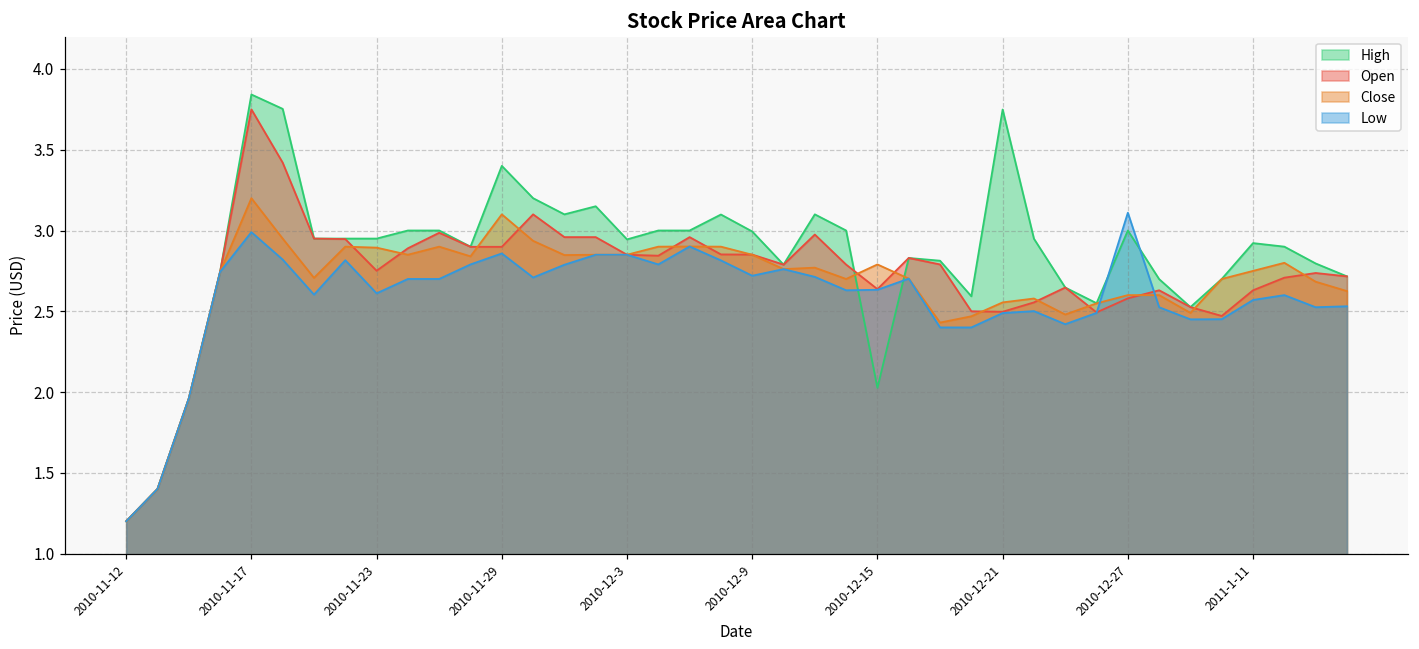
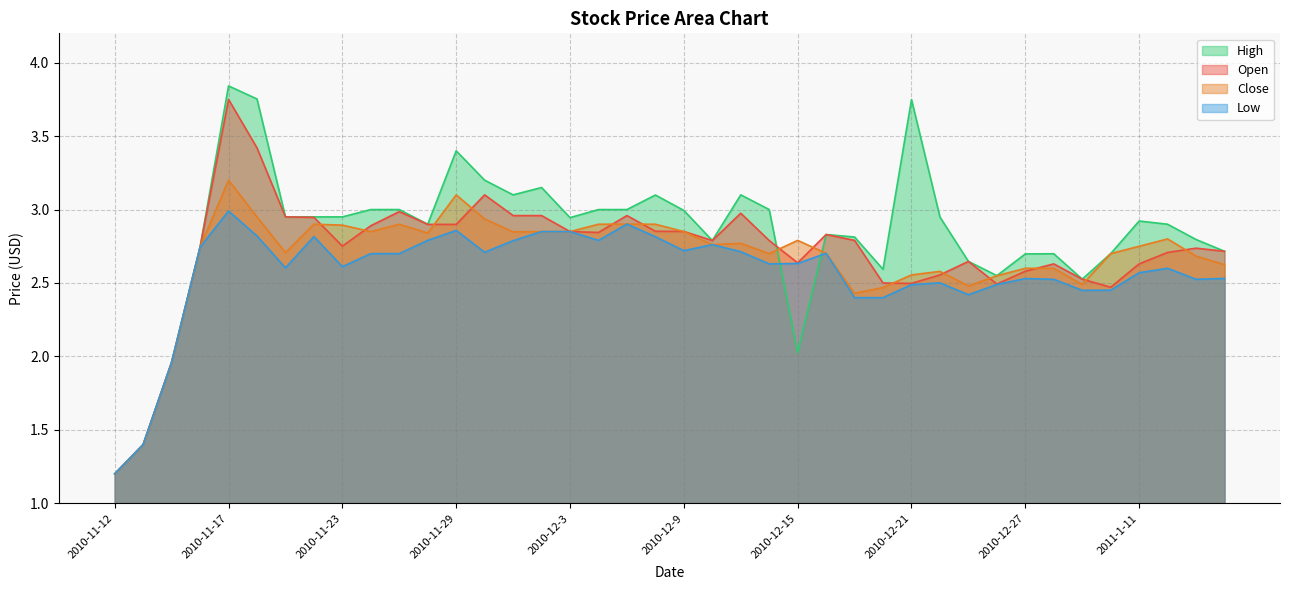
High, 2010-12-27: 3.00 -> 2.70
Low, 2010-12-27: 3.11 -> 2.53
